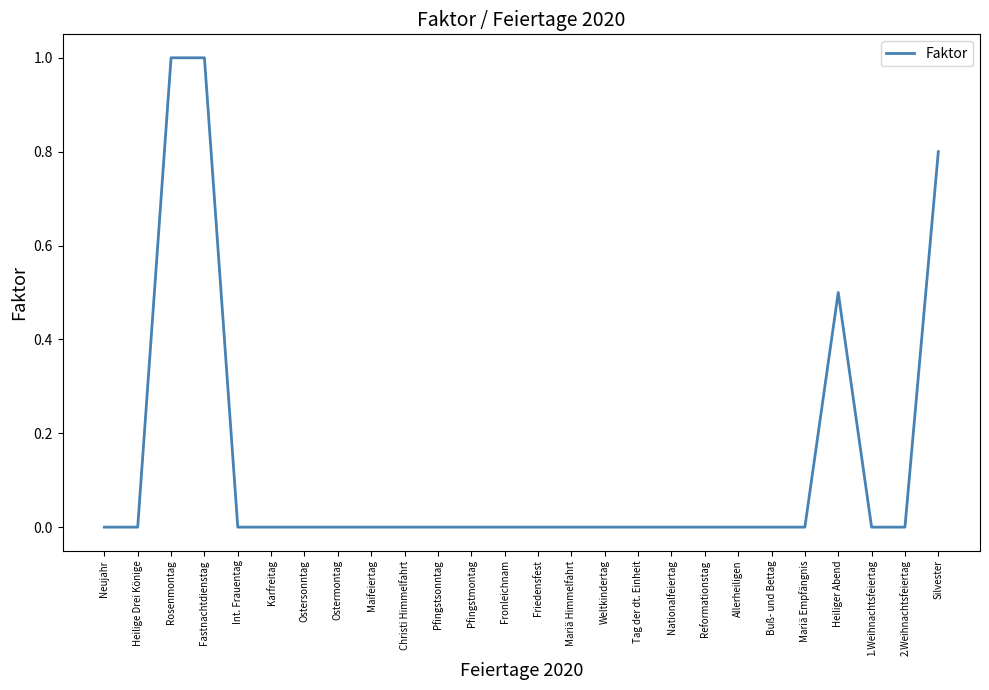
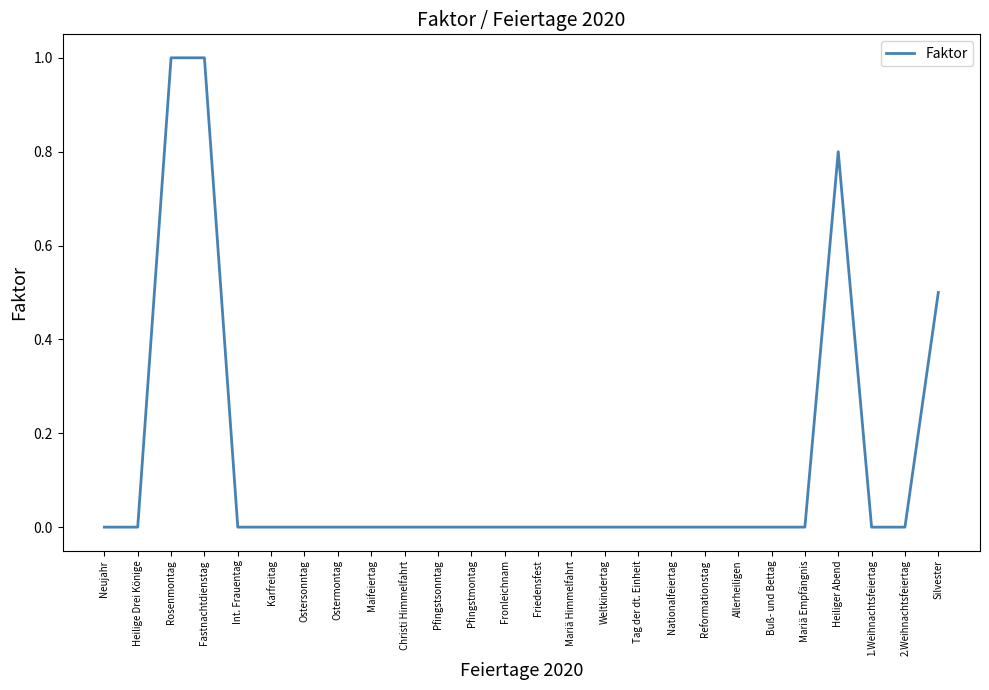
Heiliger Abend: 0.5 -> 0.8
Silvester: 0.8 -> 0.5
